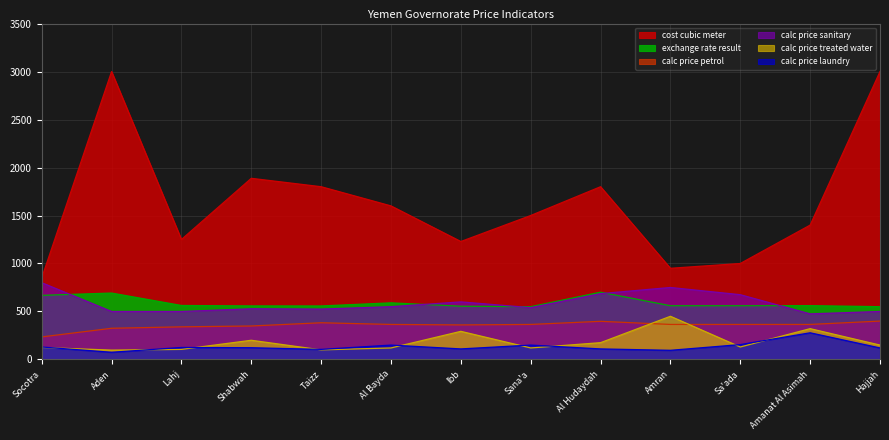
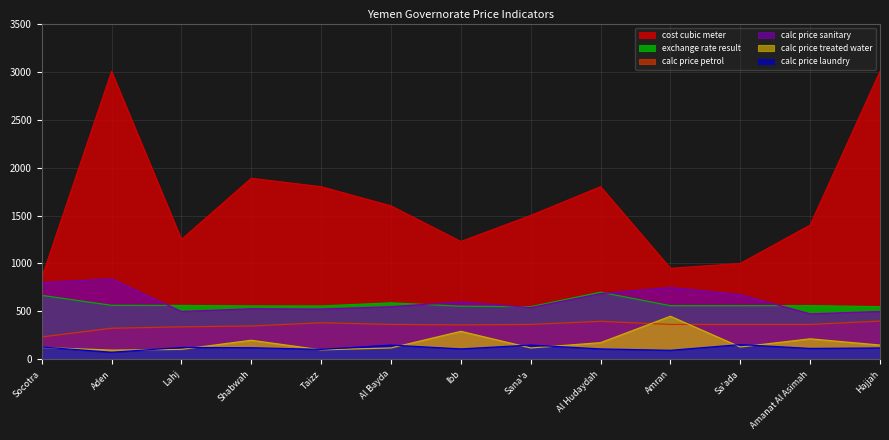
exchange rate result, Aden: 700 -> 600
calc price sanitary, Aden: 500 -> 800
calc price treated water, Amanat Al Asimah: 300 -> 200
calc price laundry, Amanat Al Asimah: 300 -> 100
